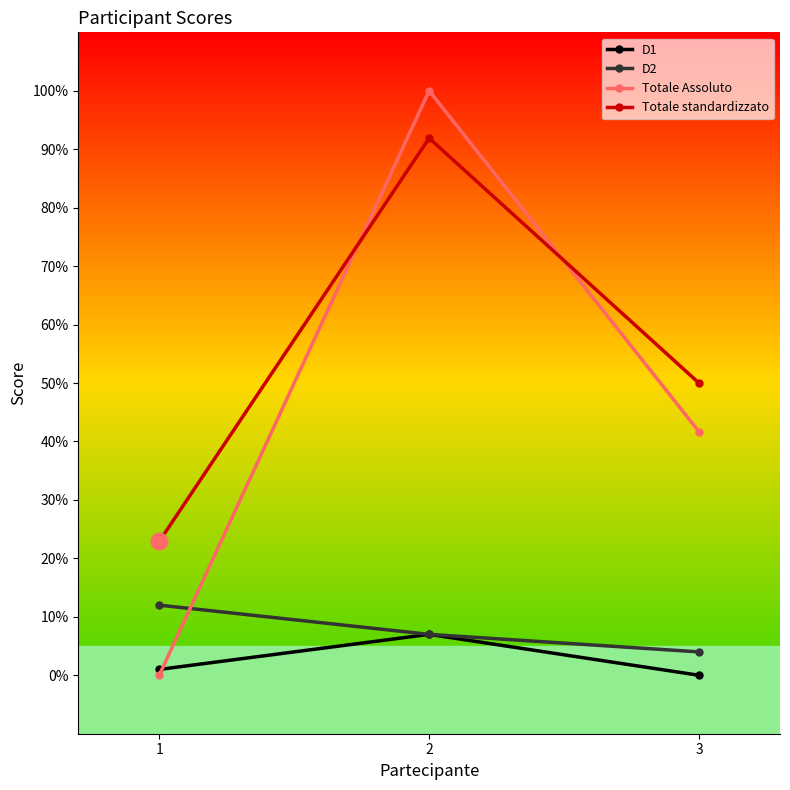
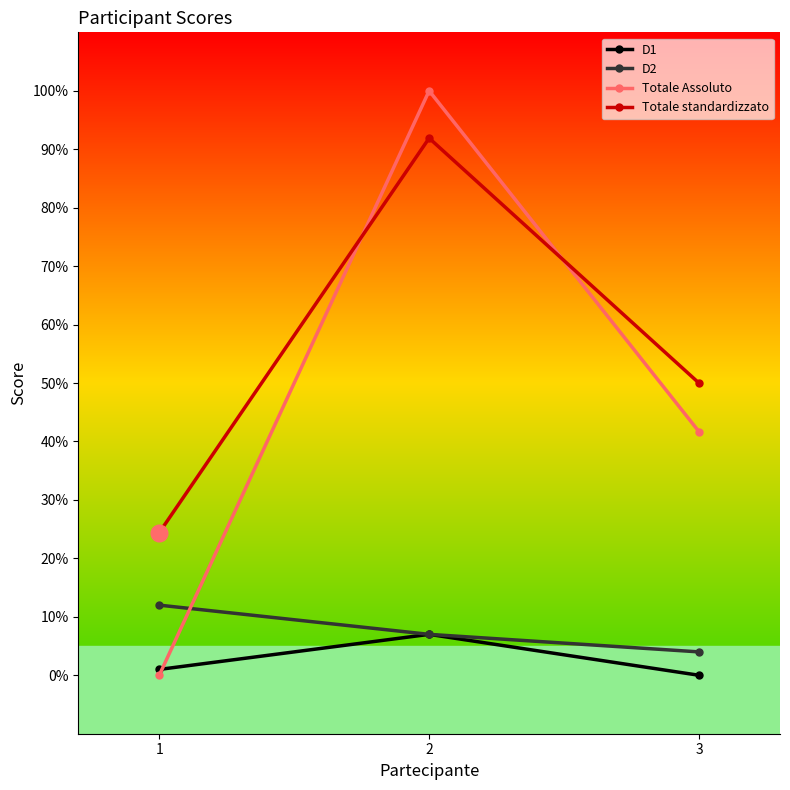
Totale standardizzato, 1: 23% -> 24%
